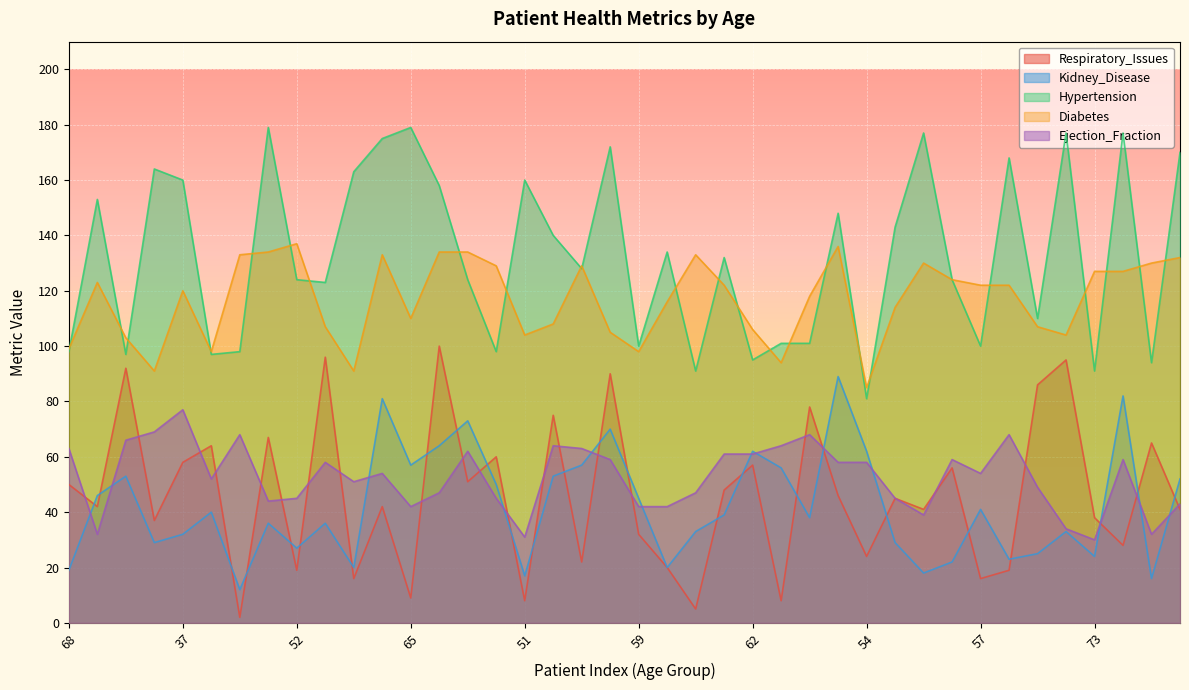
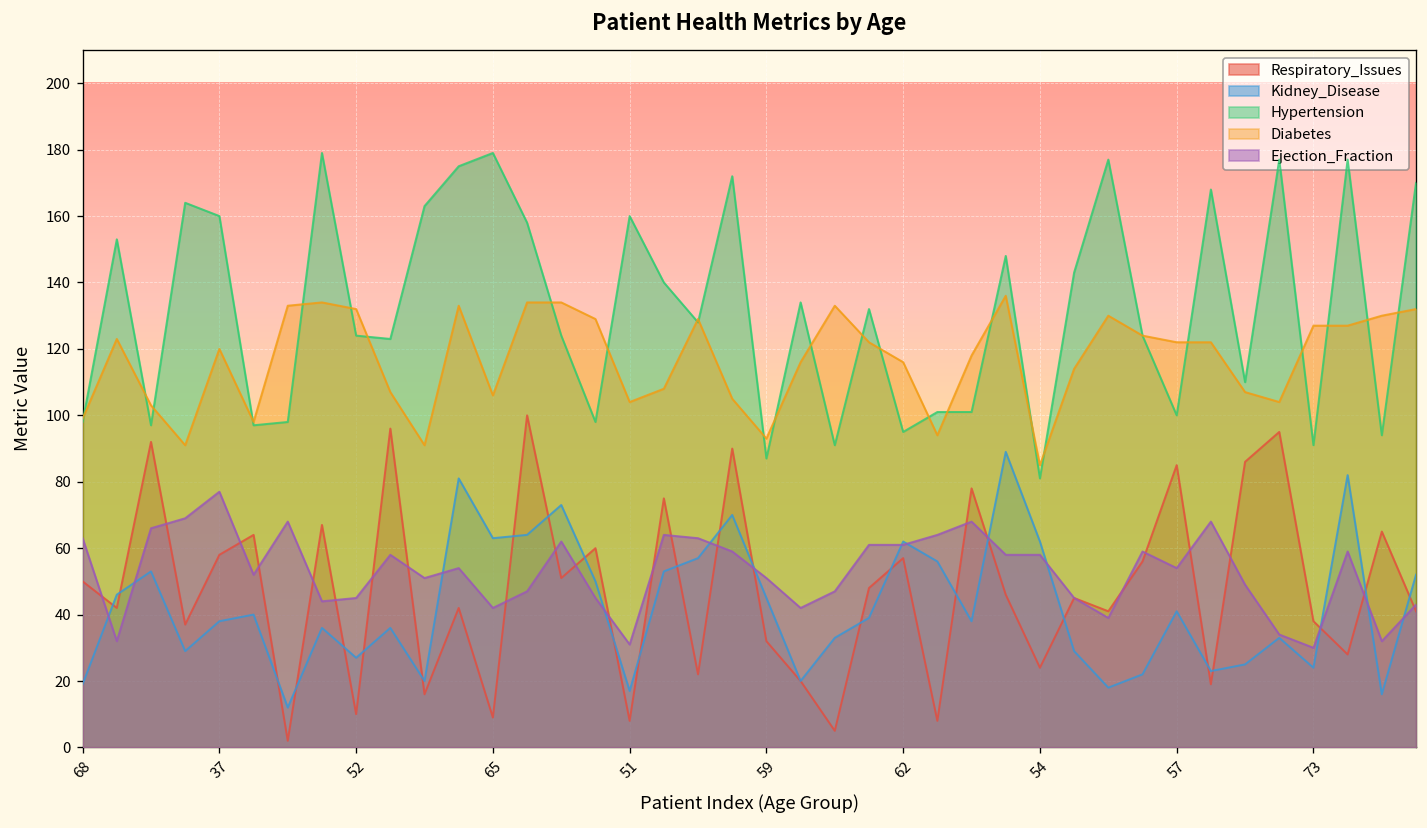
Kidney_Disease, 37: 32 -> 38
Respiratory_Issues, 52: 19 -> 10
Diabetes, 52: 137 -> 132
Kidney_Disease, 65: 57 -> 63
Diabetes, 65: 110 -> 106
Hypertension, 59: 100 -> 87
Diabetes, 59: 98 -> 93
Ejection_Fraction, 59: 42 -> 51
Diabetes, 62: 106 -> 116
Respiratory_Issues, 57: 16 -> 85
